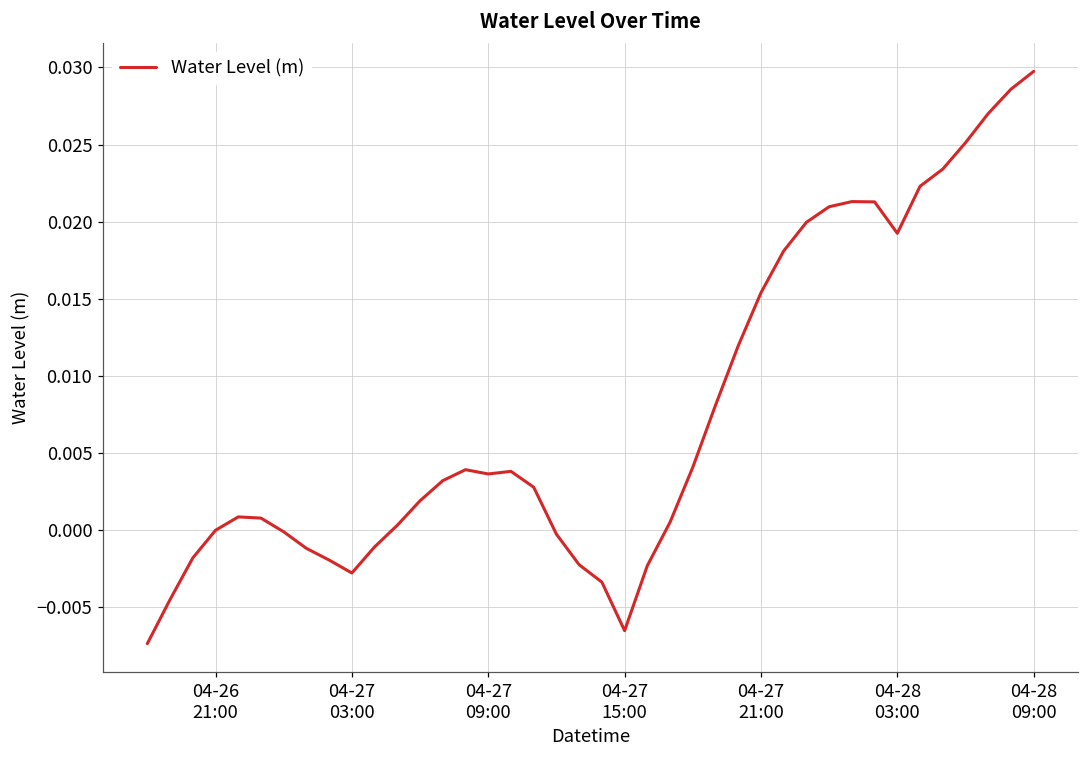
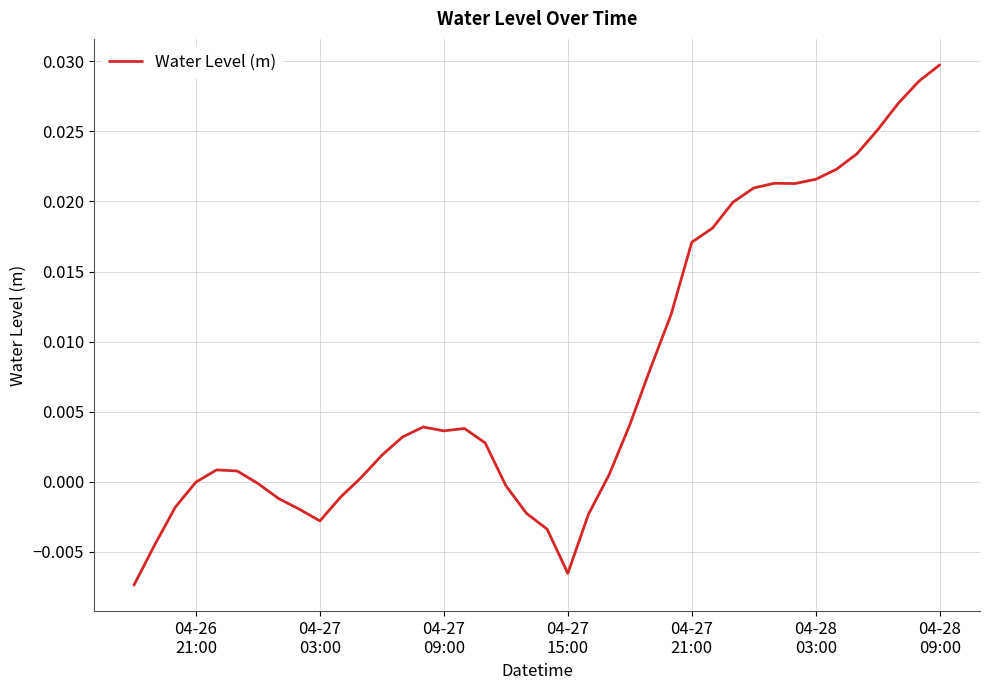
04-27 21:00: 0.0154 -> 0.0171
04-28 03:00: 0.0192 -> 0.0216
